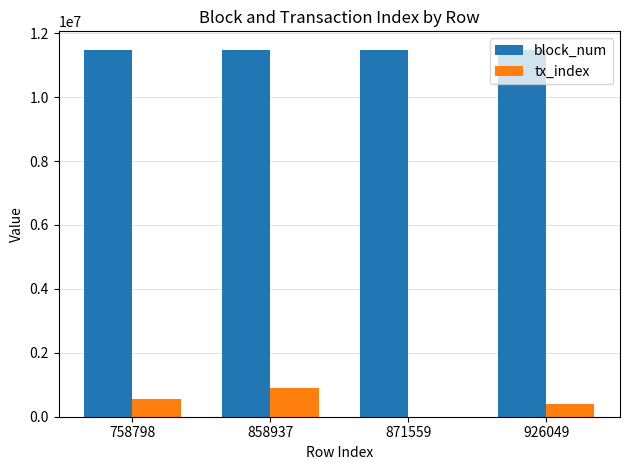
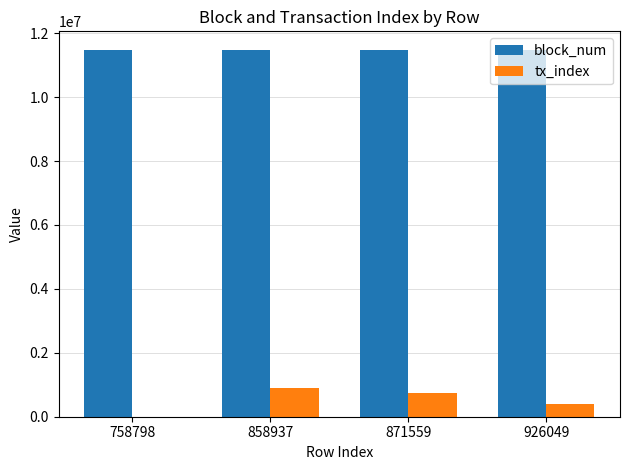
tx_index, 758798: 500000 -> 0
tx_index, 871559: 0 -> 800000
